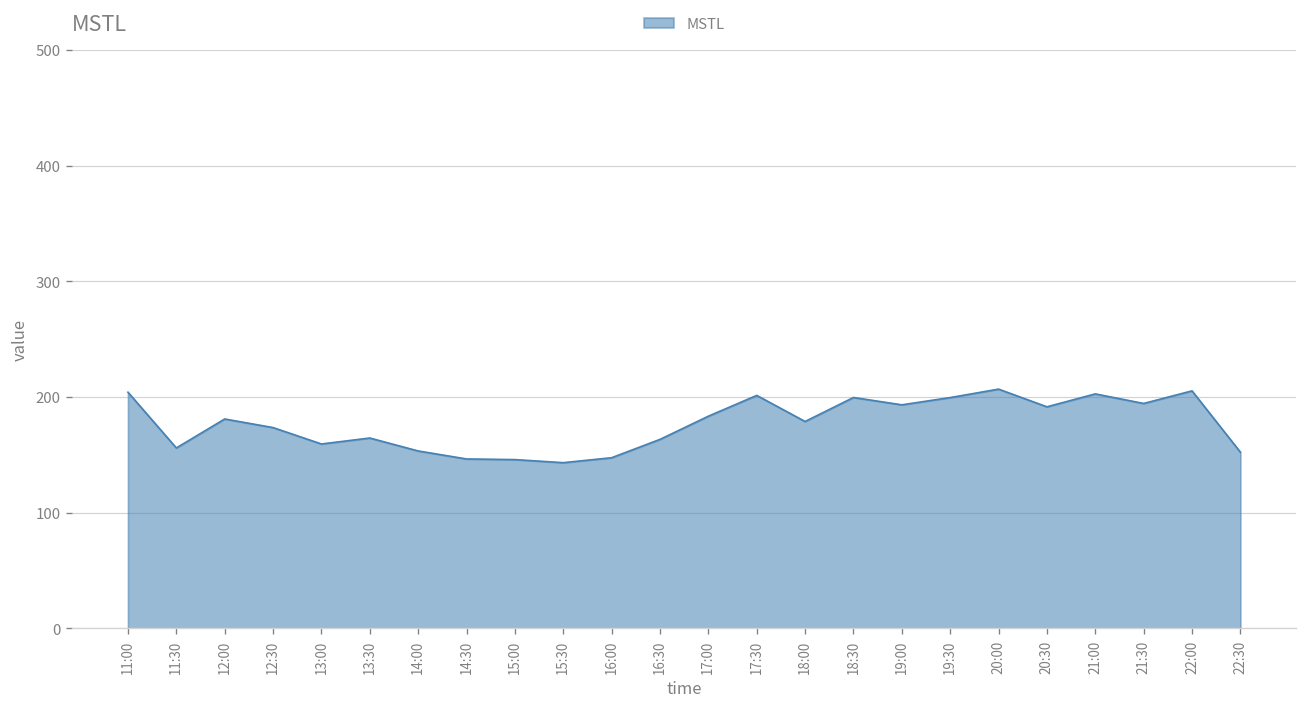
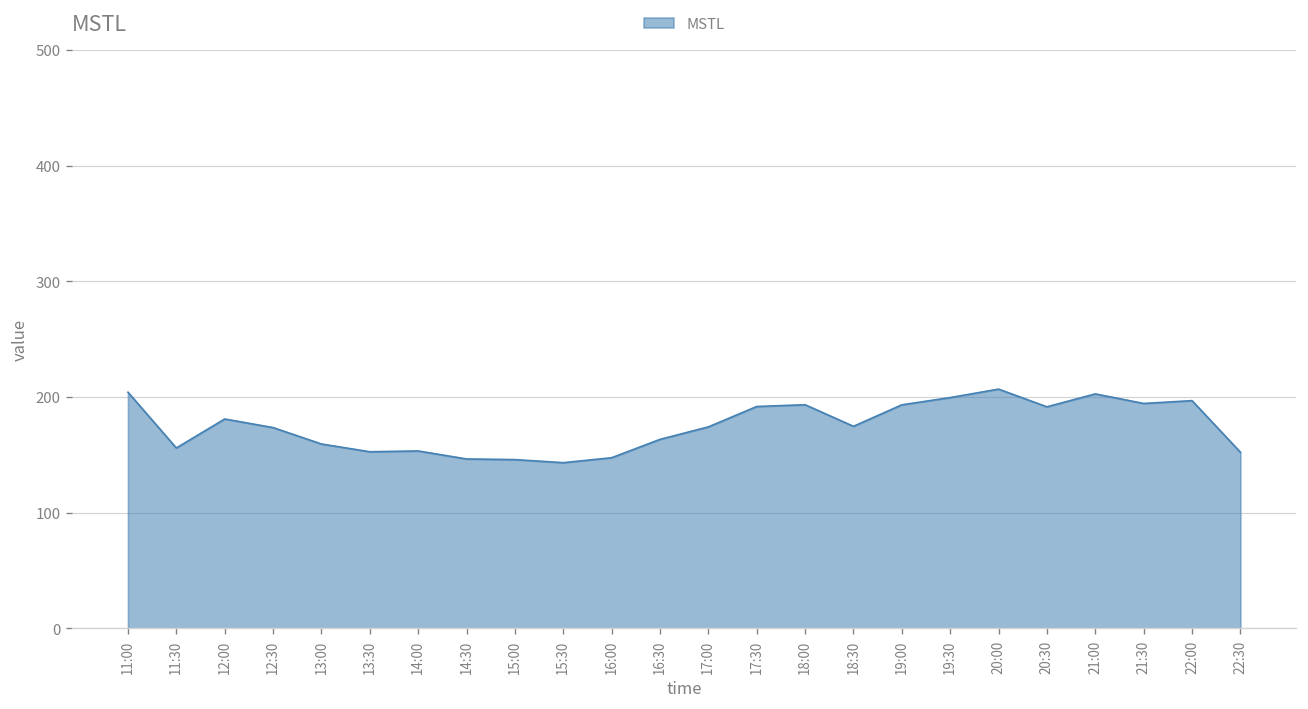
13:30: 160 -> 150
17:00: 180 -> 170
17:30: 200 -> 190
18:00: 180 -> 190
18:30: 200 -> 170
22:00: 210 -> 200
